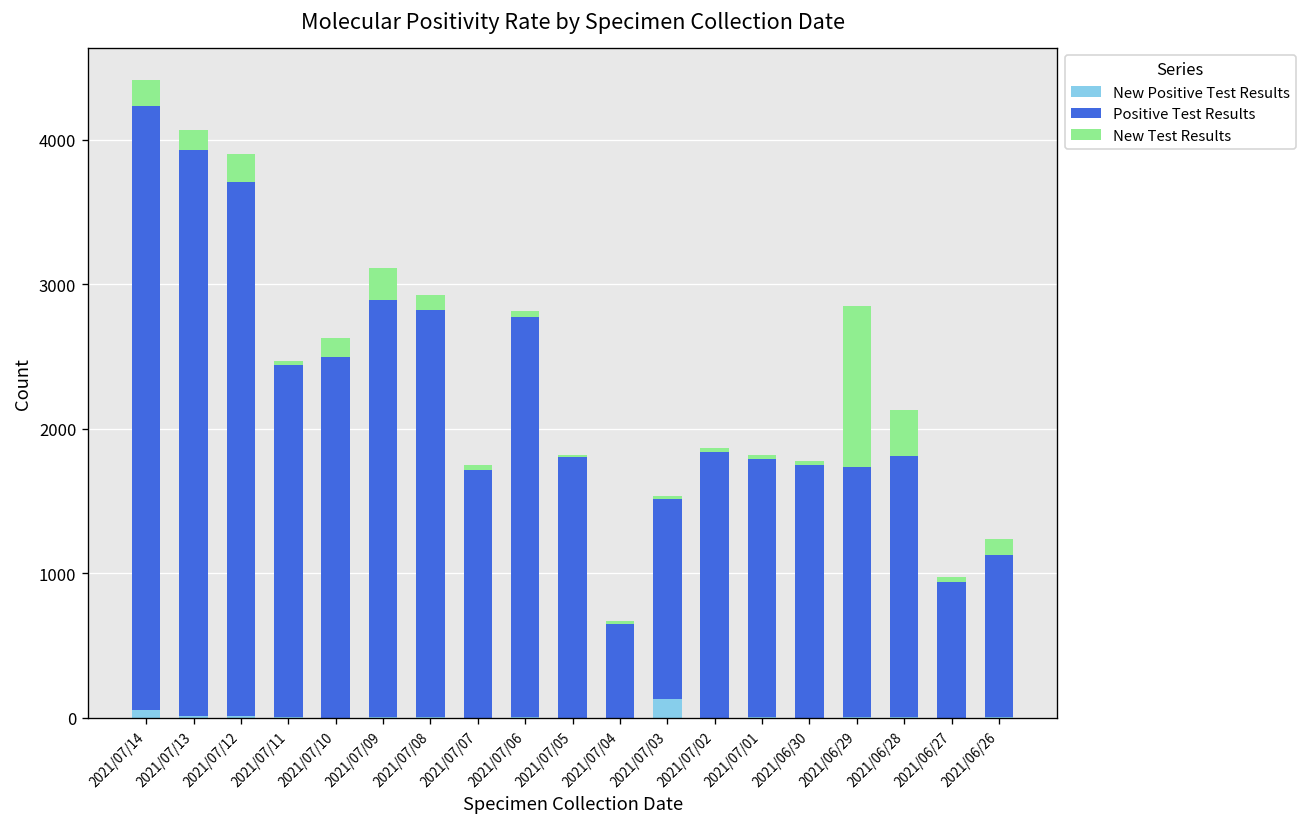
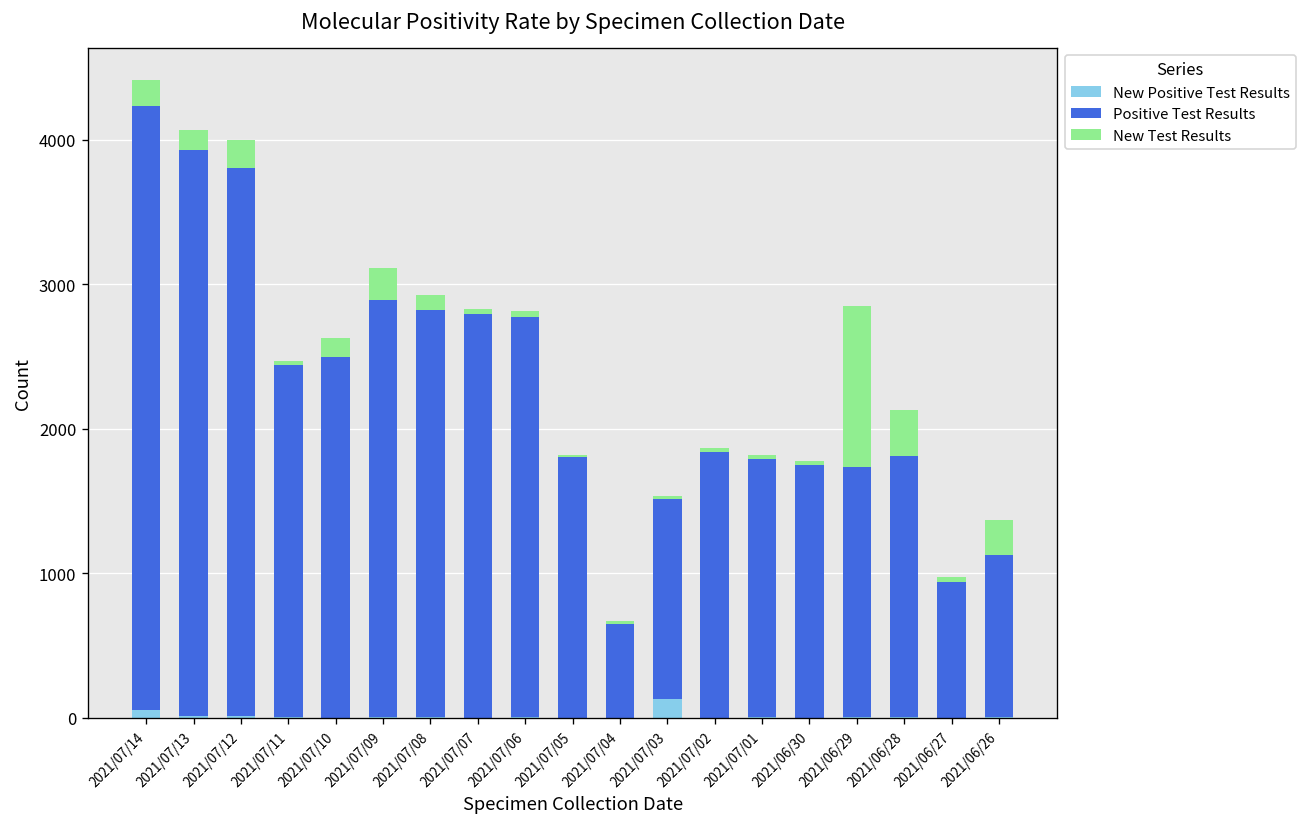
Positive Test Results, 2021/07/12: 3700 -> 3790
Positive Test Results, 2021/07/07: 1720 -> 2790
New Test Results, 2021/06/26: 110 -> 250
